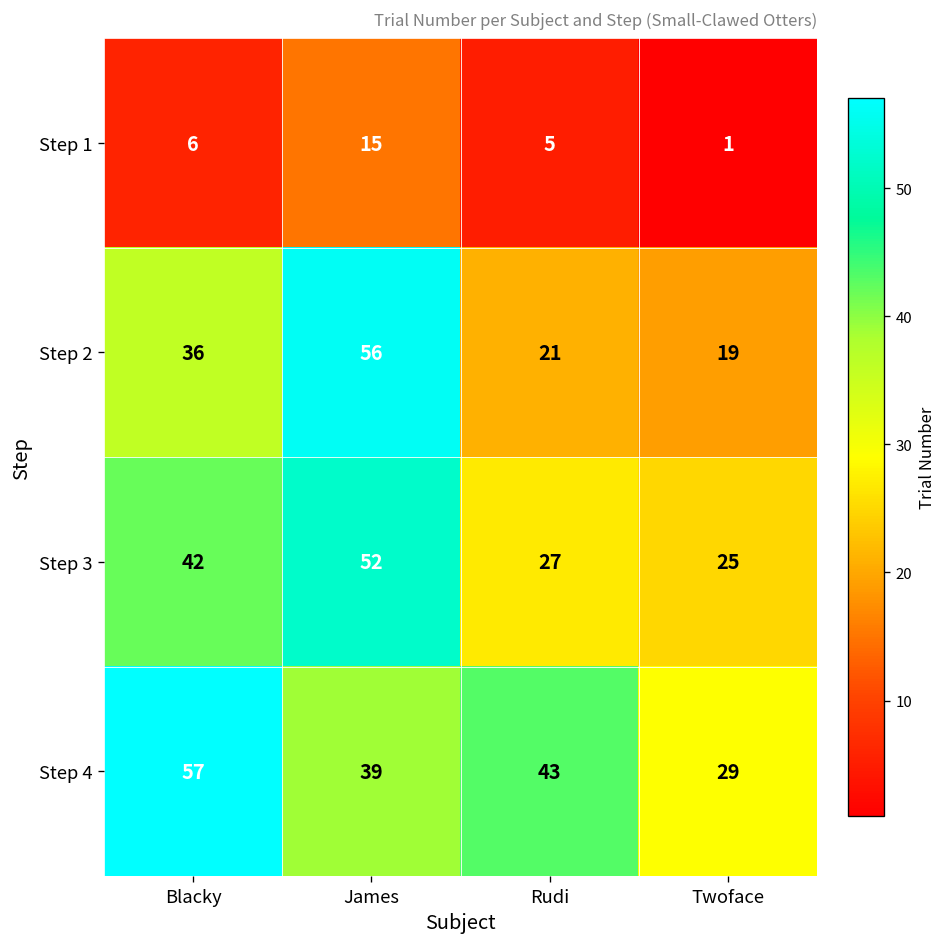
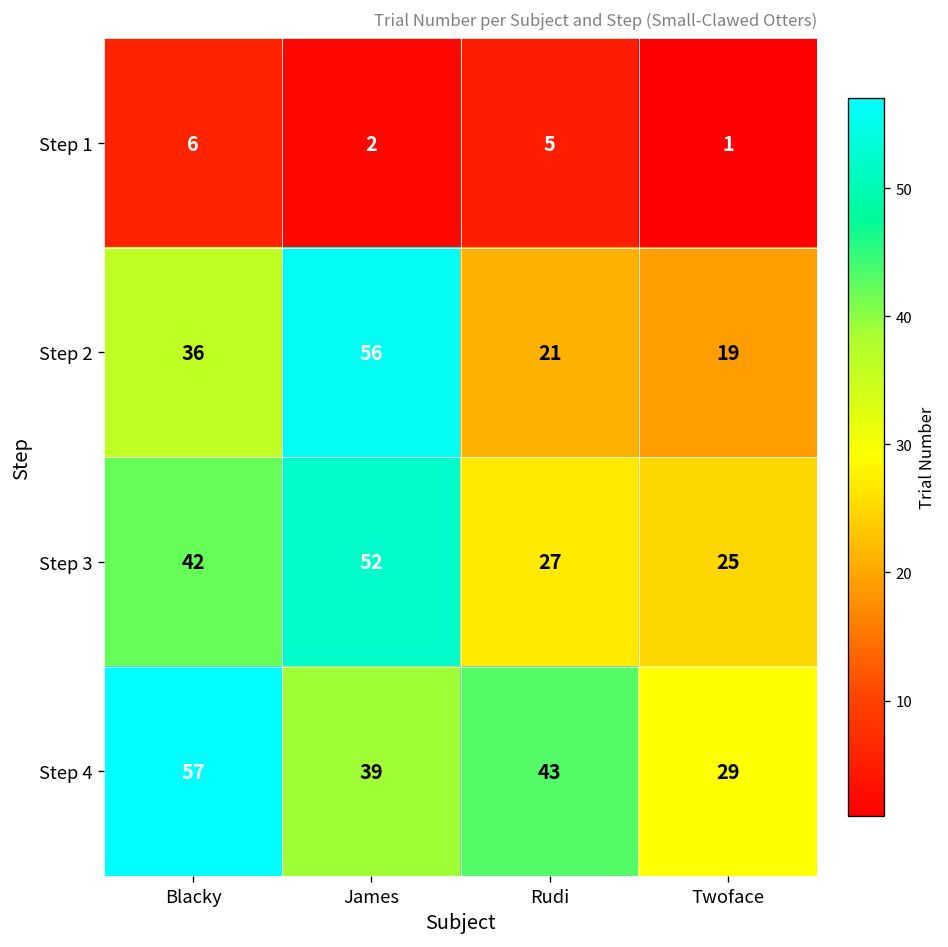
Step 1, James: 15 -> 2
